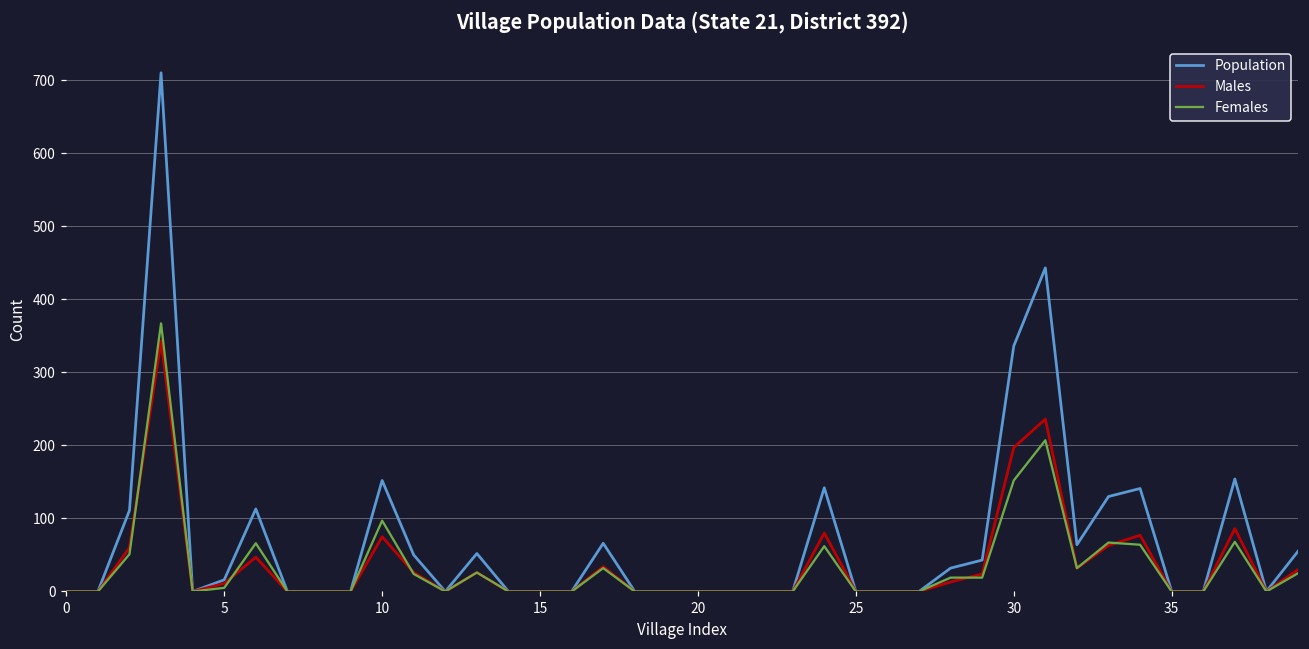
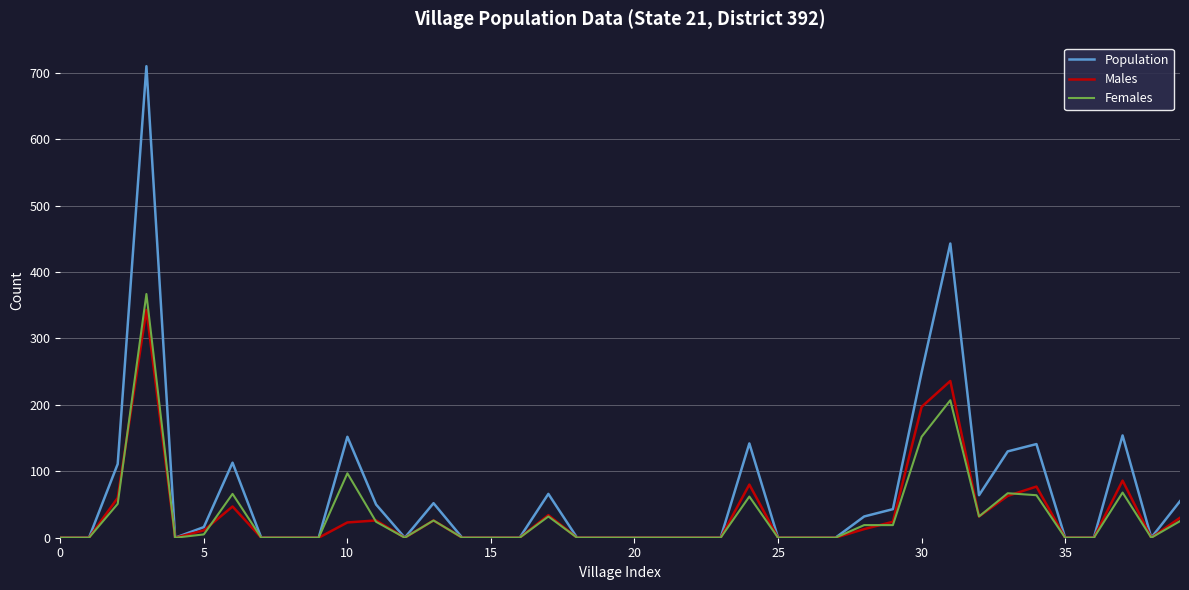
Males, 10: 80 -> 20
Population, 30: 340 -> 250
